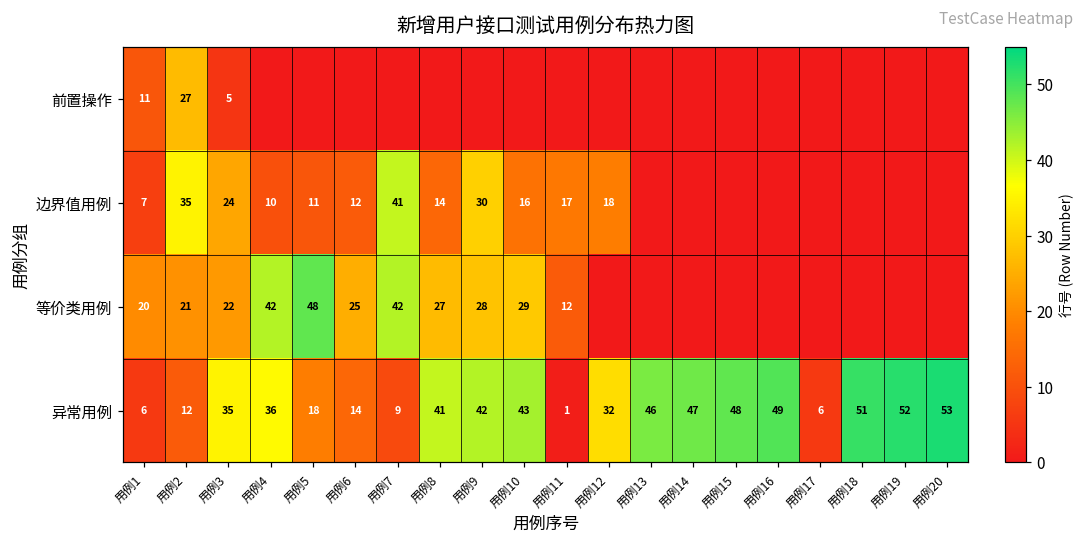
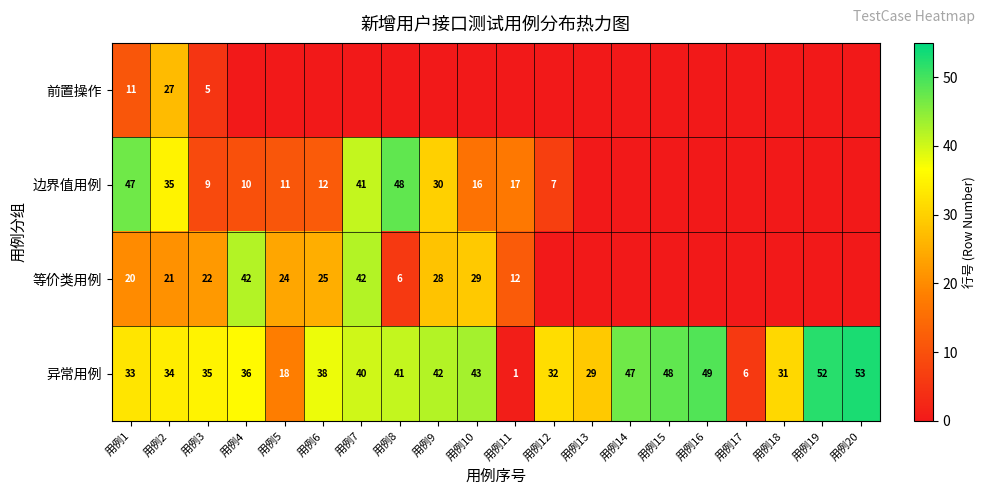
边界值用例, 用例1: 7 -> 47
边界值用例, 用例3: 24 -> 9
边界值用例, 用例8: 14 -> 48
边界值用例, 用例12: 18 -> 7
等价类用例, 用例5: 48 -> 24
等价类用例, 用例8: 27 -> 6
异常用例, 用例1: 6 -> 33
异常用例, 用例2: 12 -> 34
异常用例, 用例6: 14 -> 38
异常用例, 用例7: 9 -> 40
异常用例, 用例13: 46 -> 29
异常用例, 用例18: 51 -> 31
